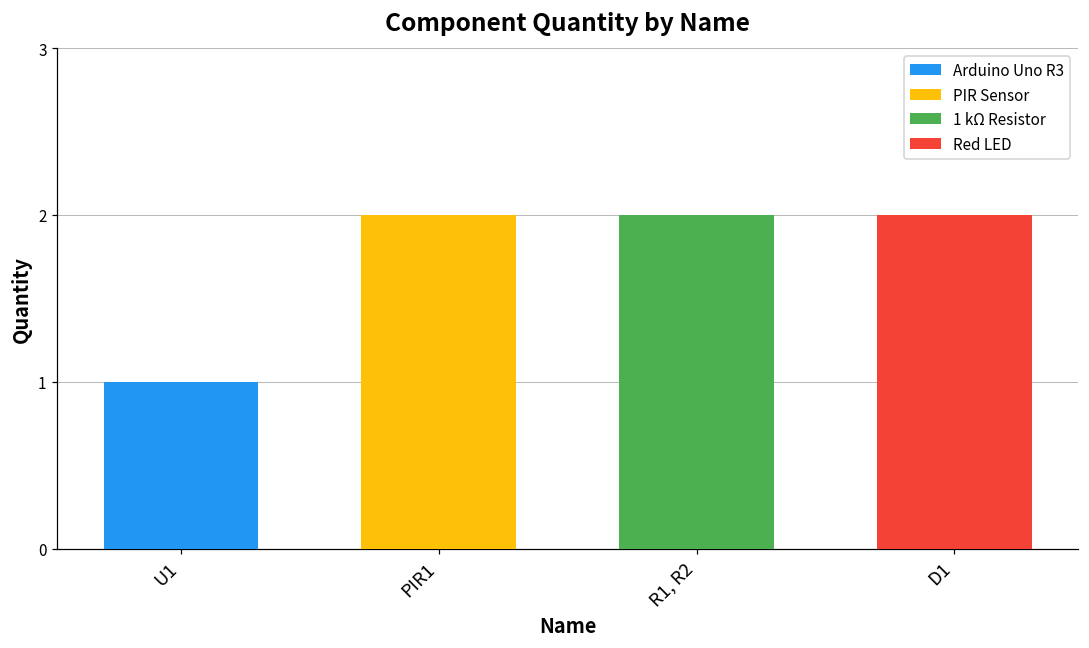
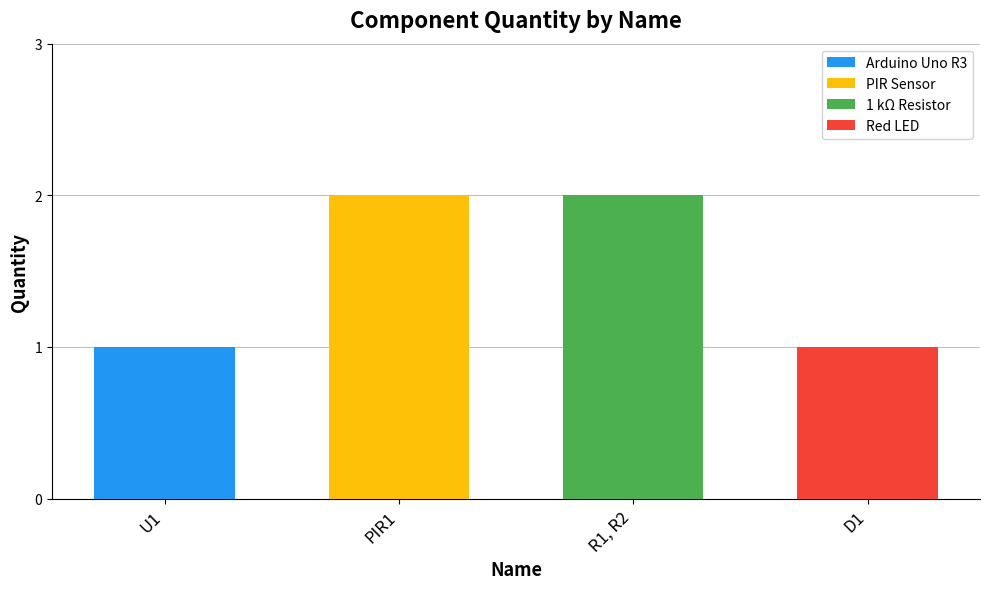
D1: 2 -> 1
